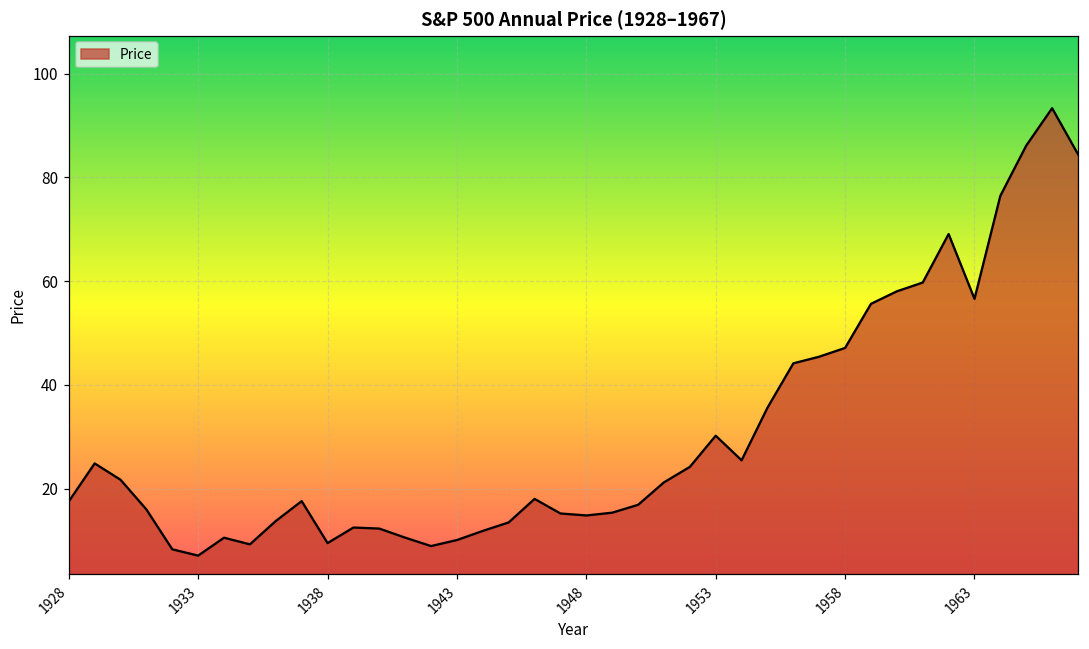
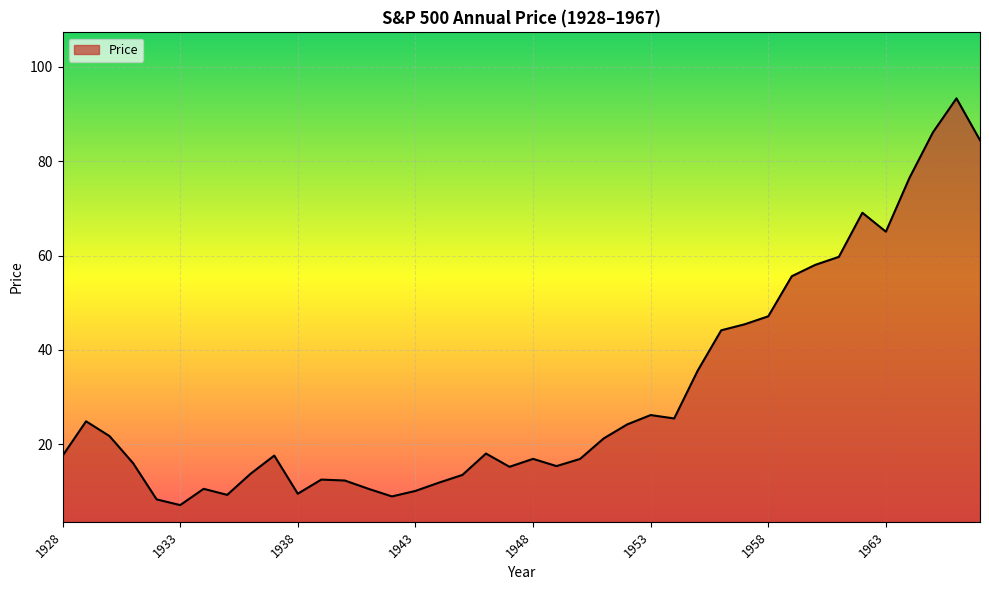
1948: 15 -> 17
1953: 30 -> 26
1963: 57 -> 65
